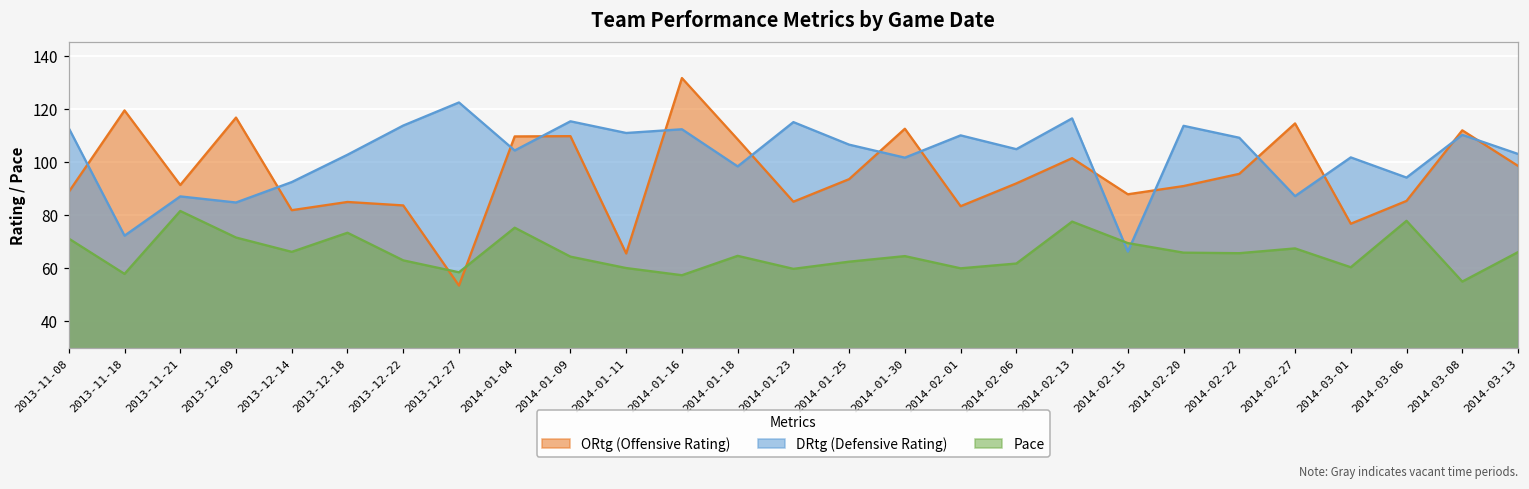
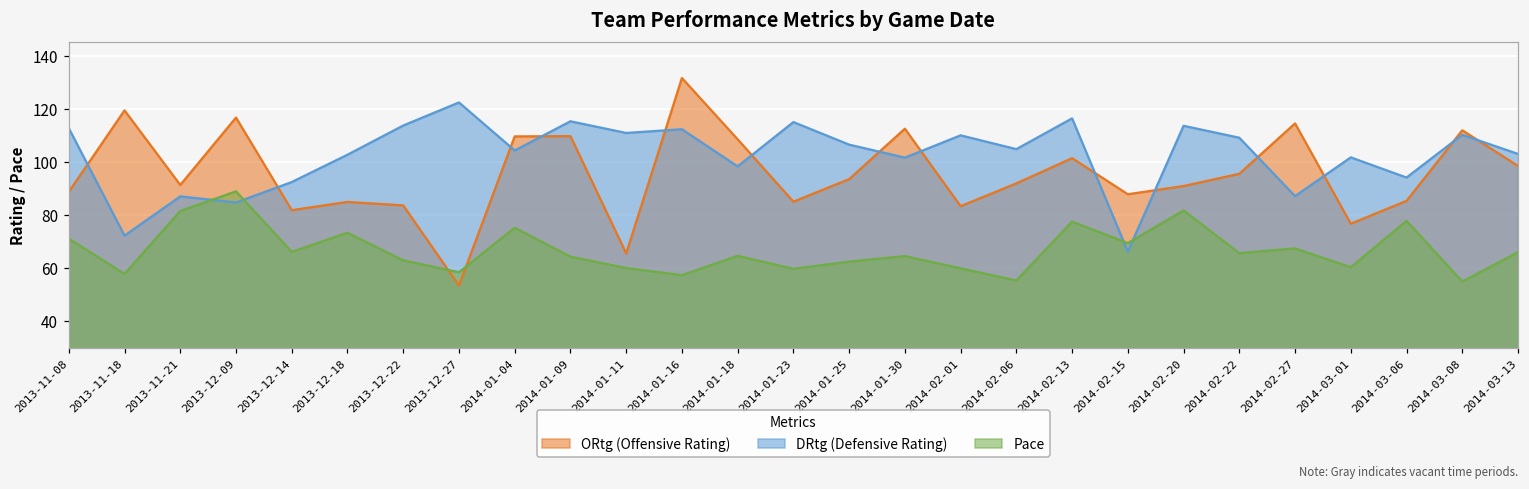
Pace, 2013-12-09: 72 -> 89
Pace, 2014-02-06: 62 -> 55
Pace, 2014-02-20: 66 -> 82
